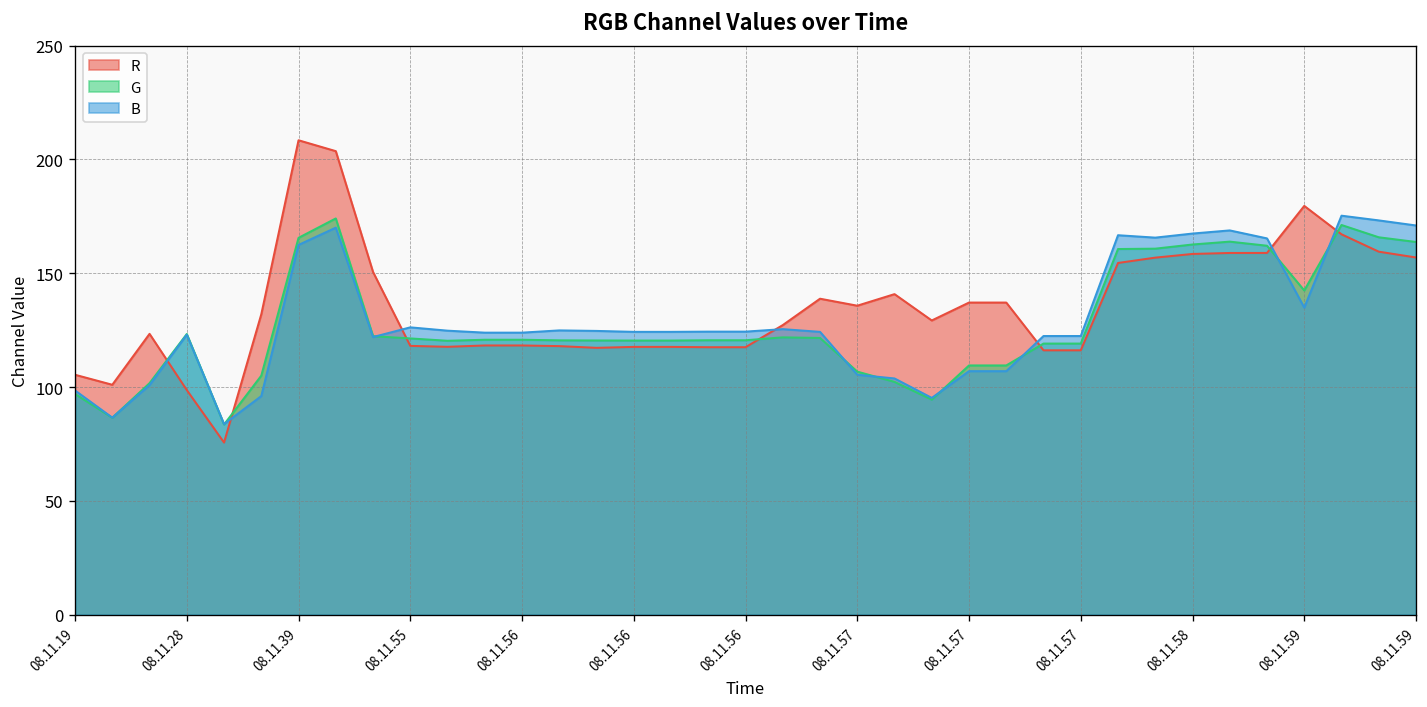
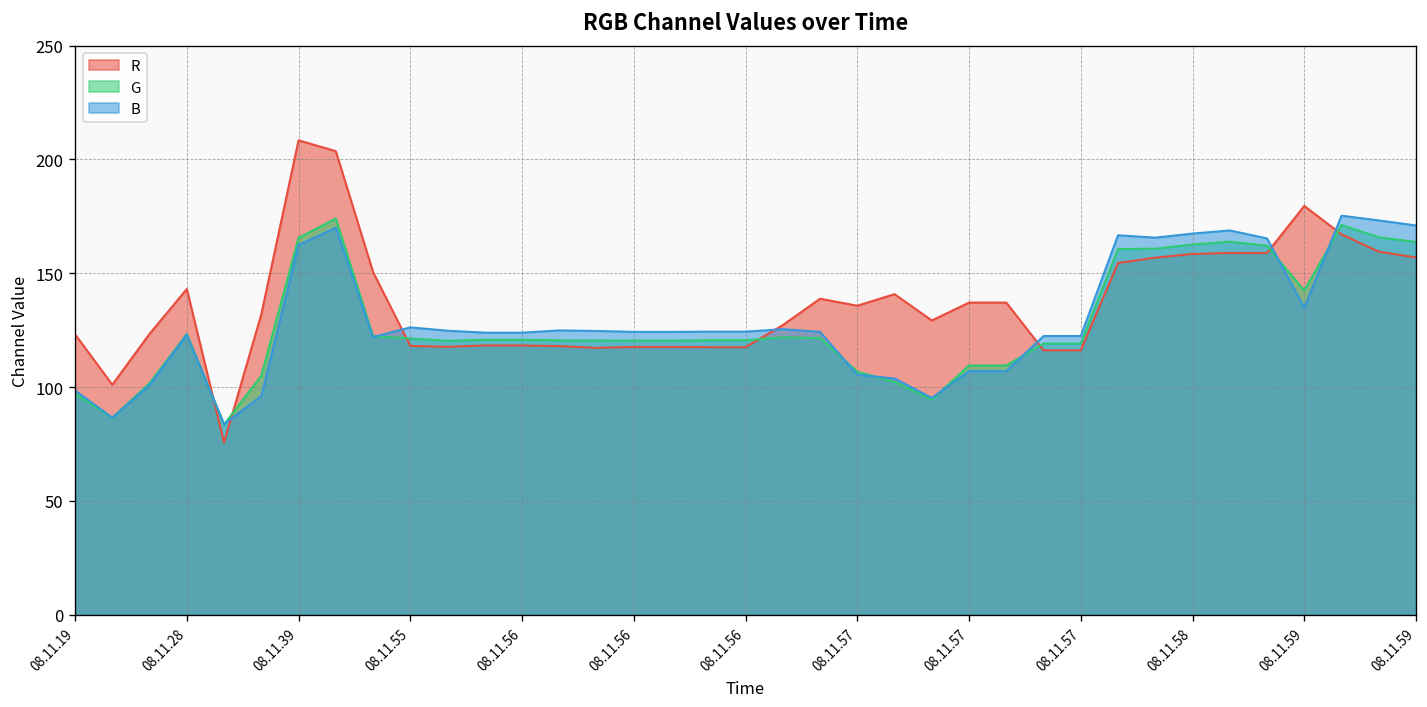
R, 08.11.19: 105 -> 123
R, 08.11.28: 99 -> 143
